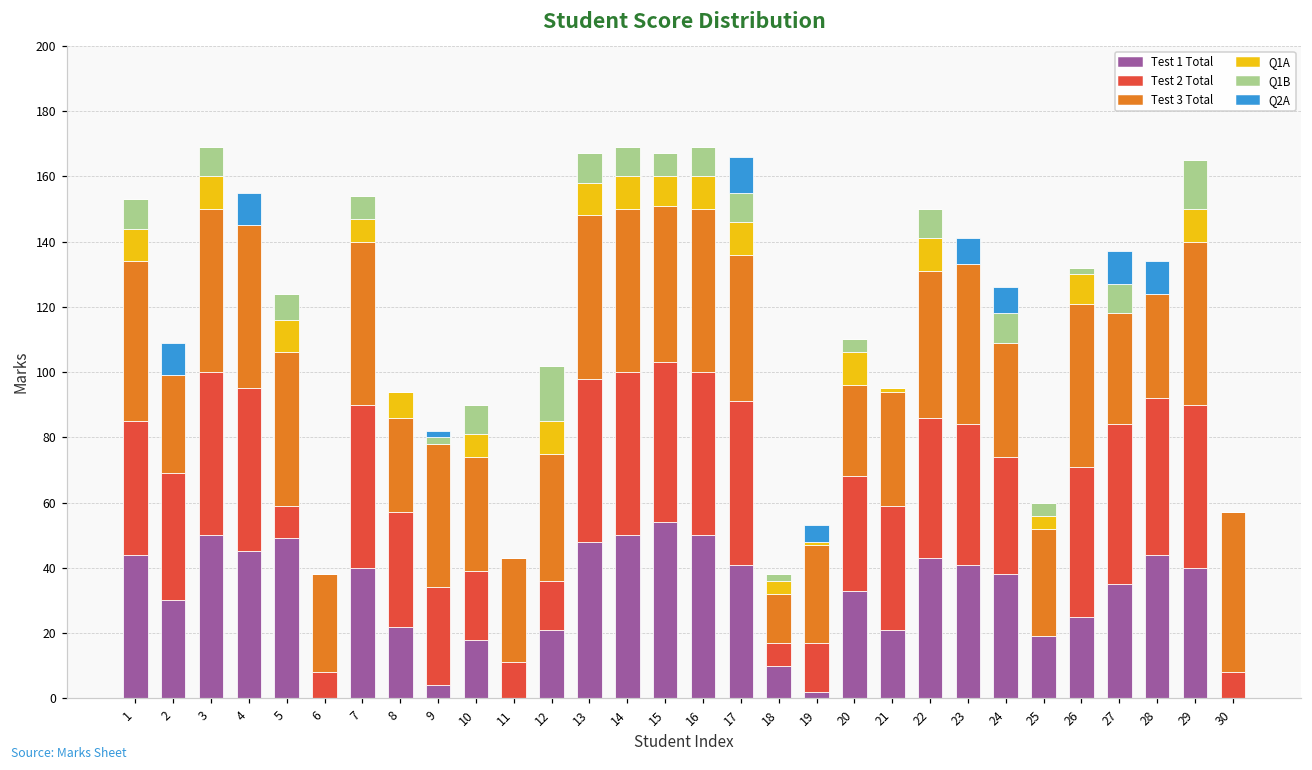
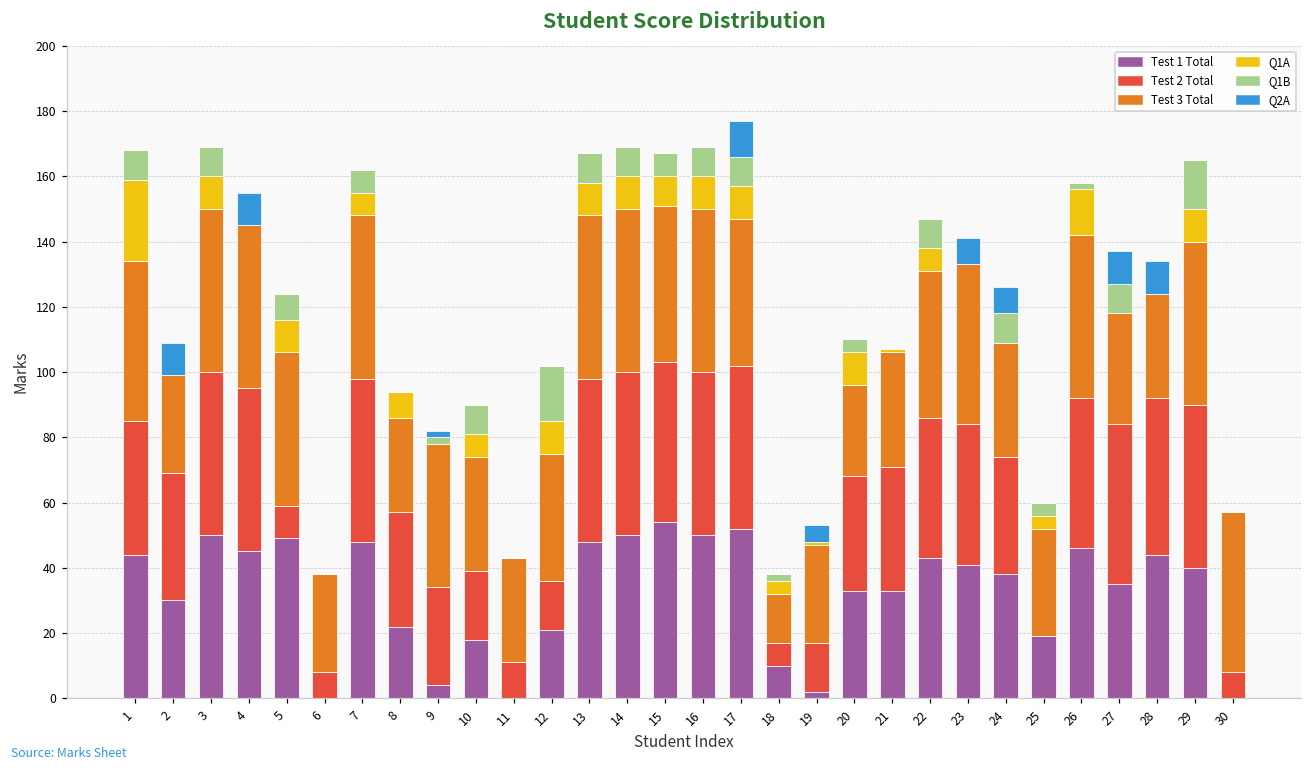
Q1A, 1: 10 -> 25
Test 1 Total, 7: 40 -> 48
Test 1 Total, 17: 41 -> 52
Test 1 Total, 21: 21 -> 33
Q1A, 22: 10 -> 7
Test 1 Total, 26: 25 -> 46
Q1A, 26: 9 -> 14
